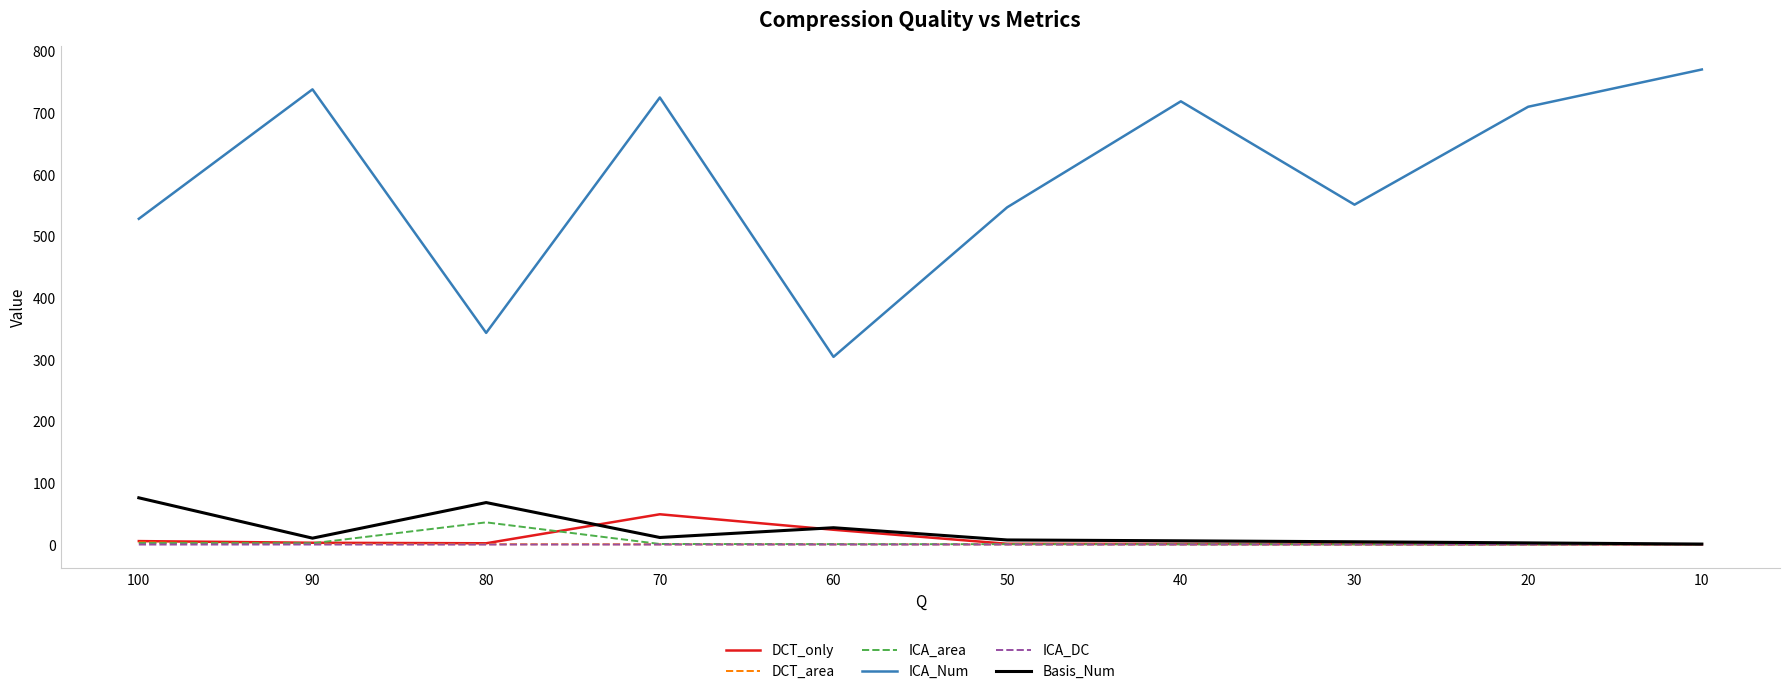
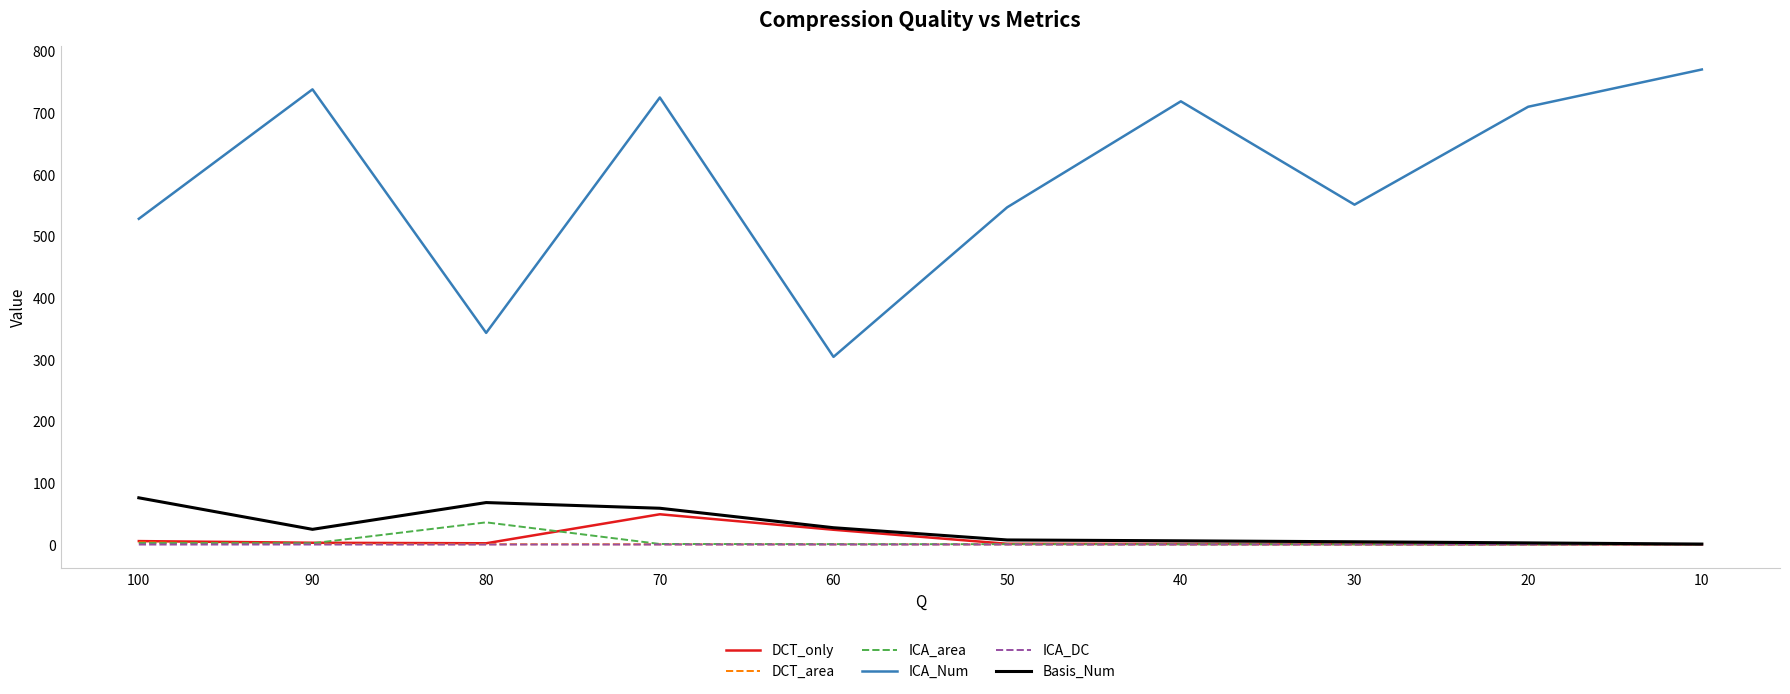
Basis_Num, 90: 10 -> 20
Basis_Num, 70: 10 -> 60
